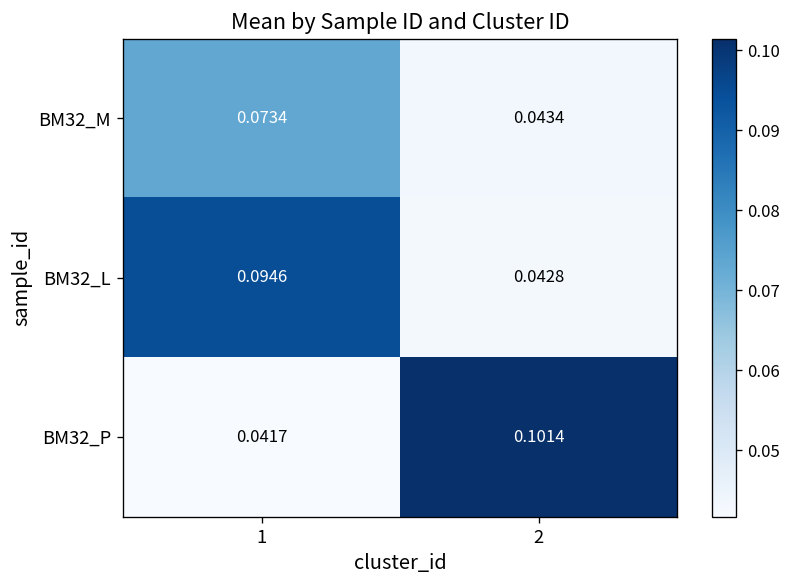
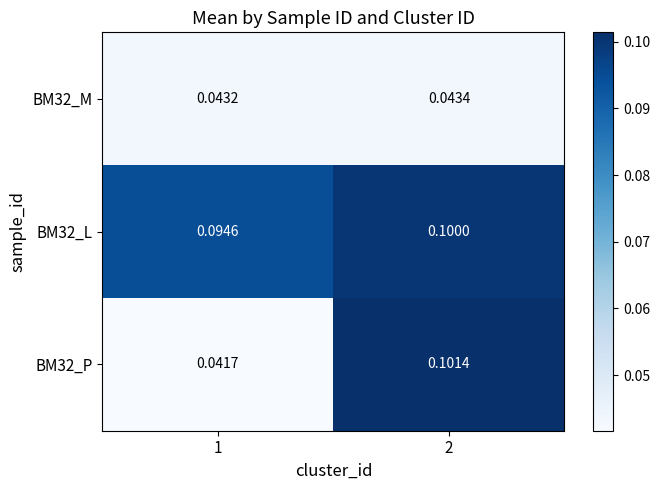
BM32_M, 1: 0.0734 -> 0.0432
BM32_L, 2: 0.0428 -> 0.1000
